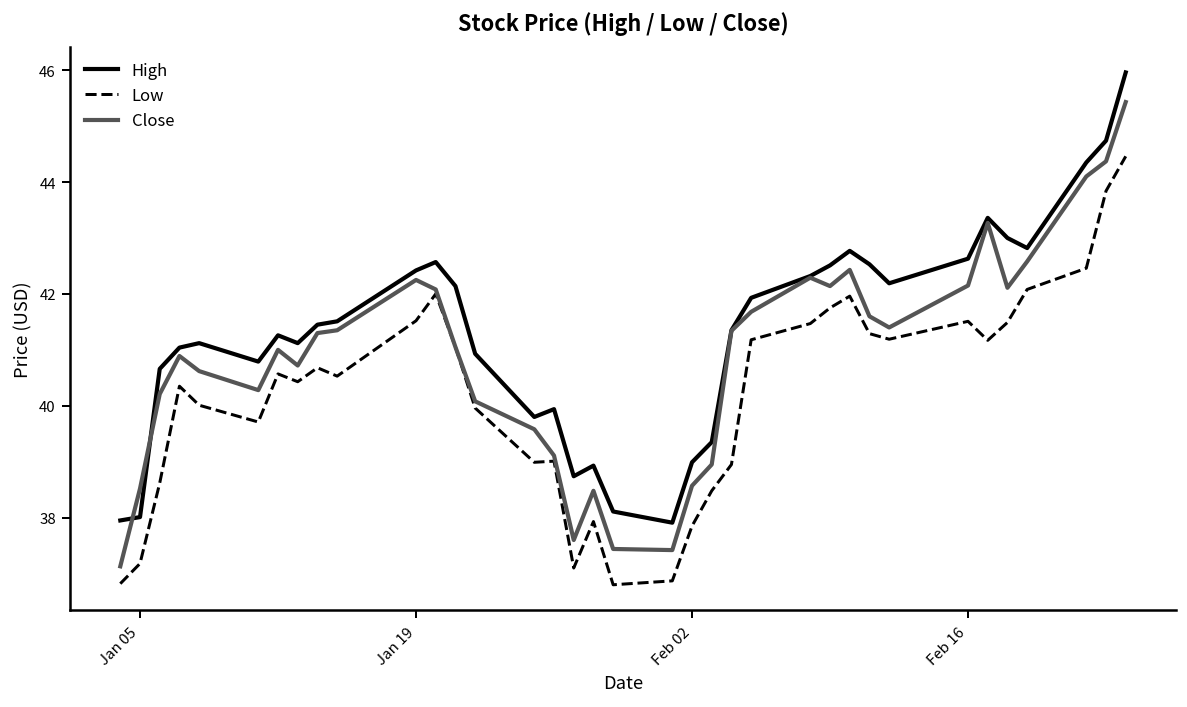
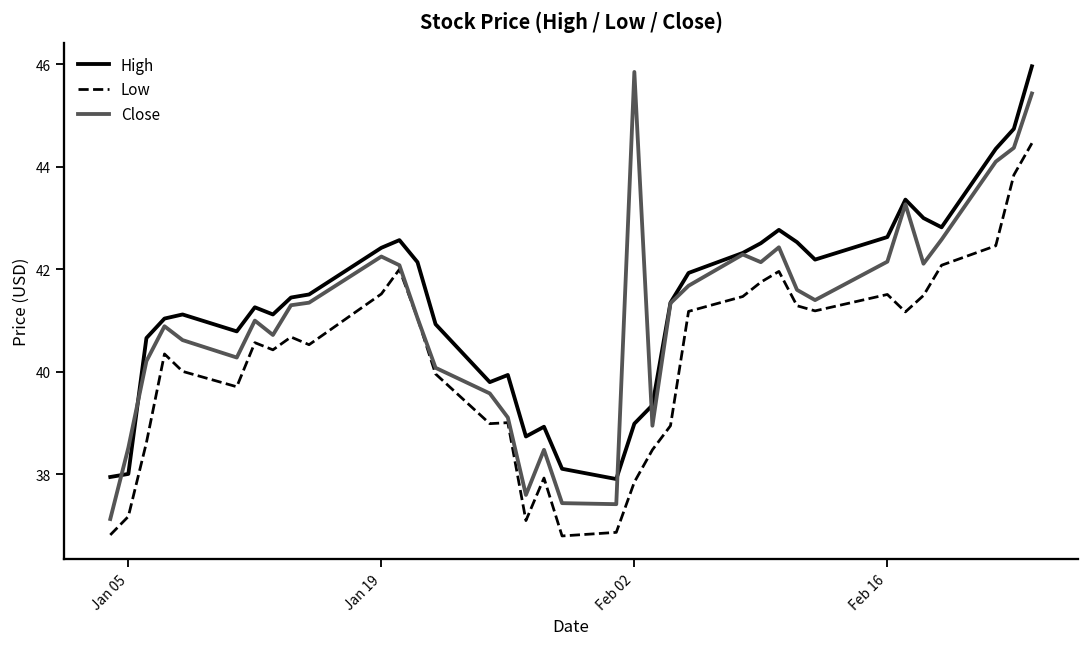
Close, Feb 02: 38.6 -> 45.8
